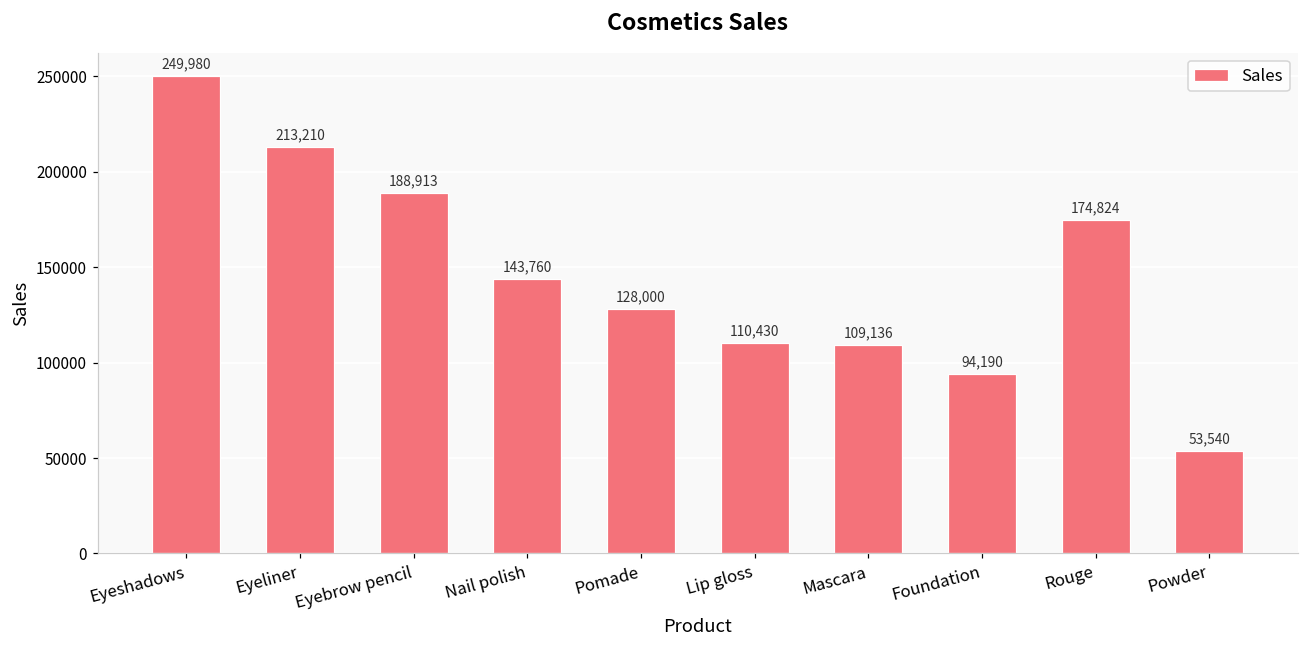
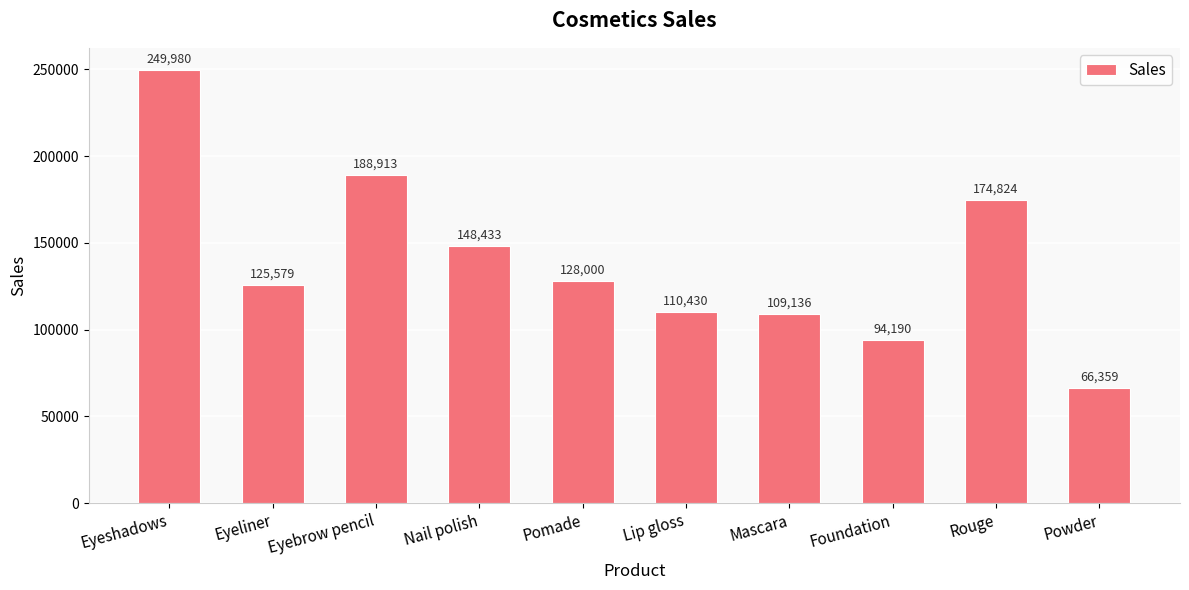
Eyeliner: 213,210 -> 125,579
Nail polish: 143,760 -> 148,433
Powder: 53,540 -> 66,359
